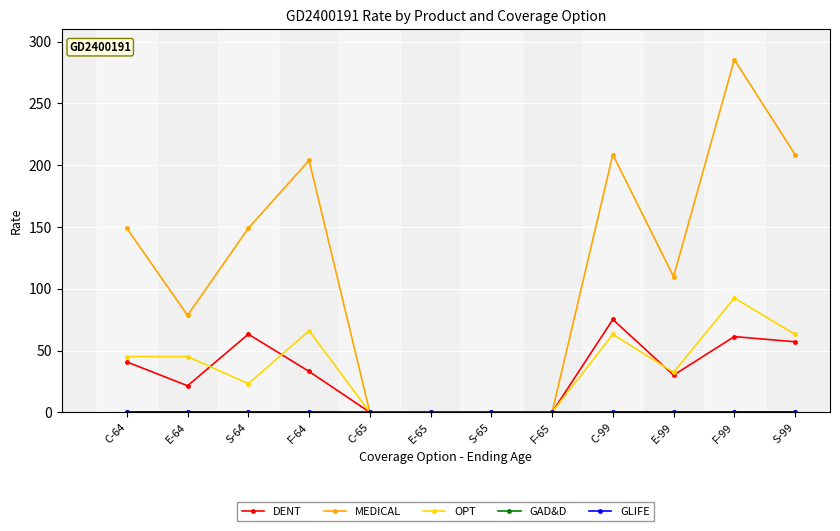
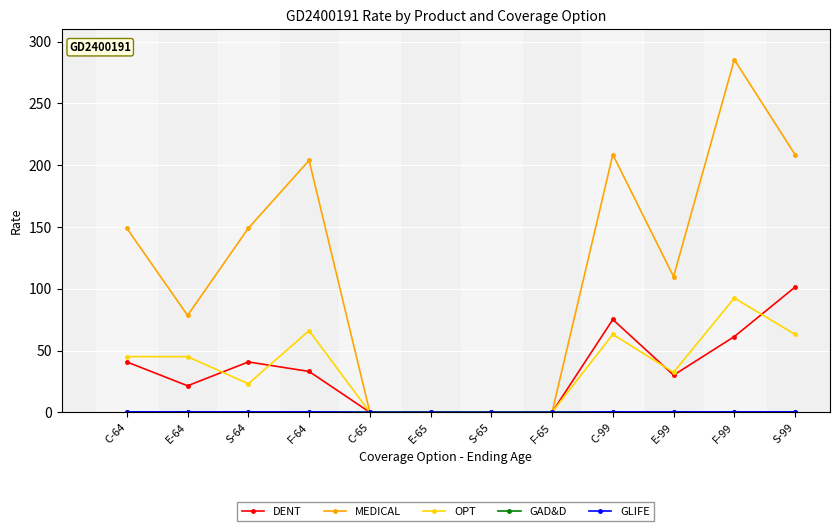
DENT, S-64: 63 -> 41
DENT, S-99: 57 -> 101
